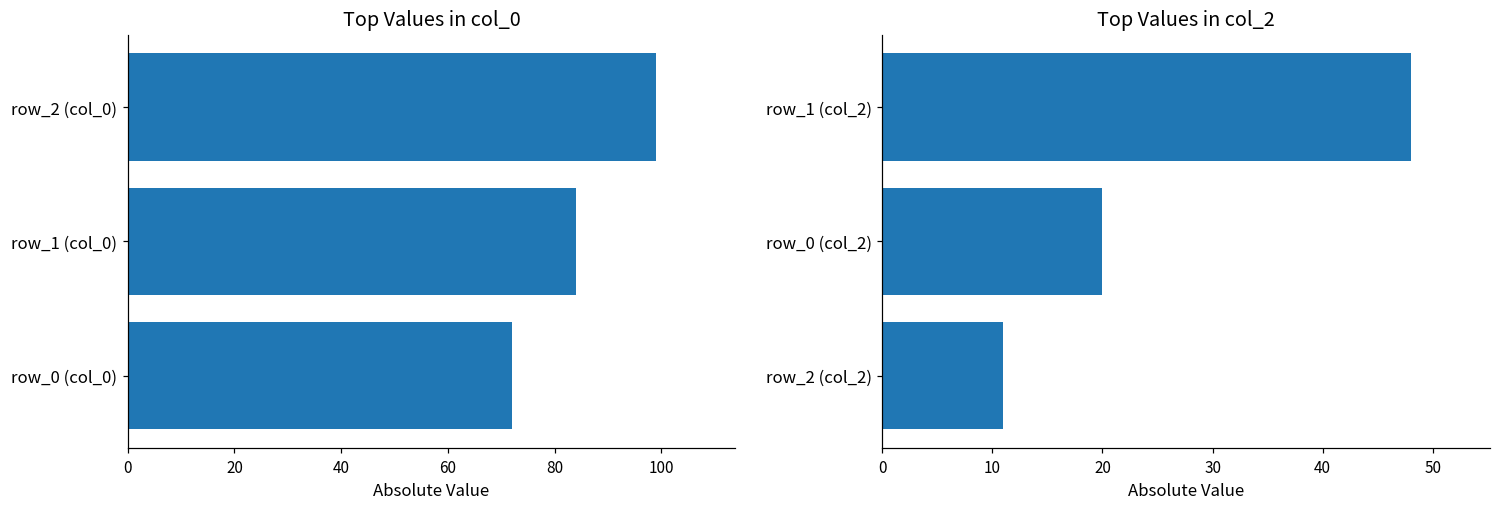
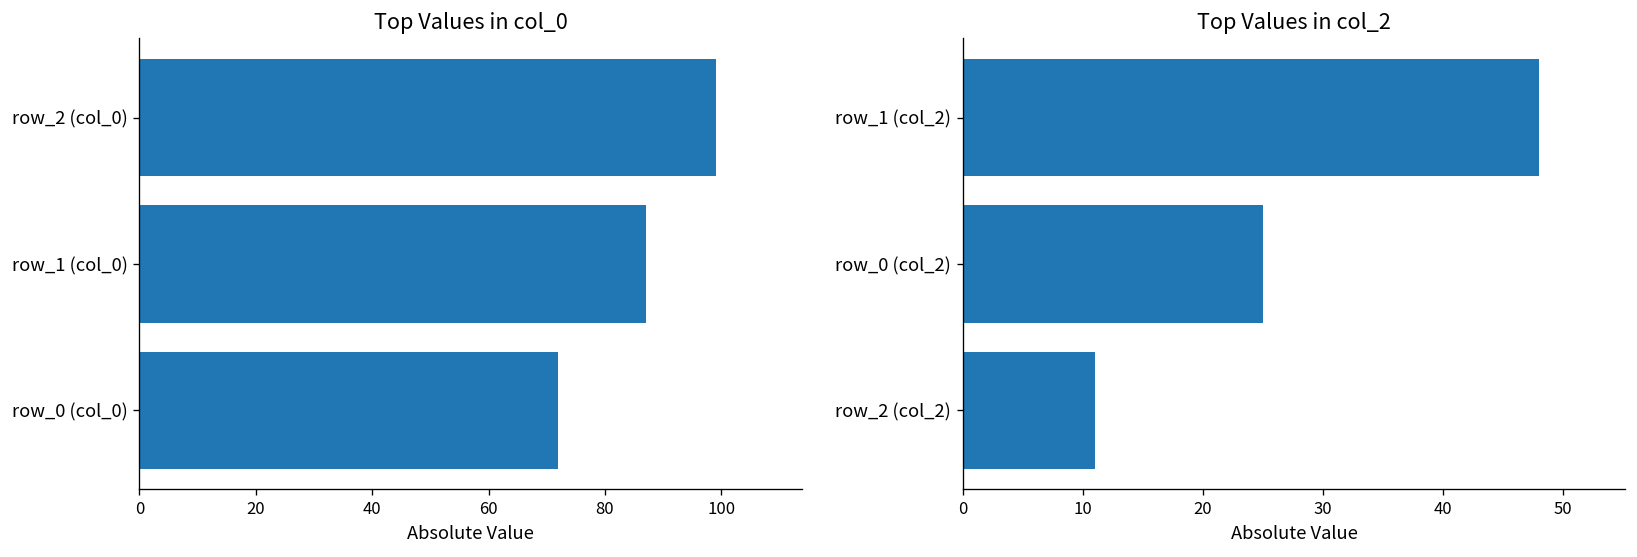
Top Values in col_0, row_1 (col_0): 84 -> 87
Top Values in col_2, row_0 (col_2): 20 -> 25
